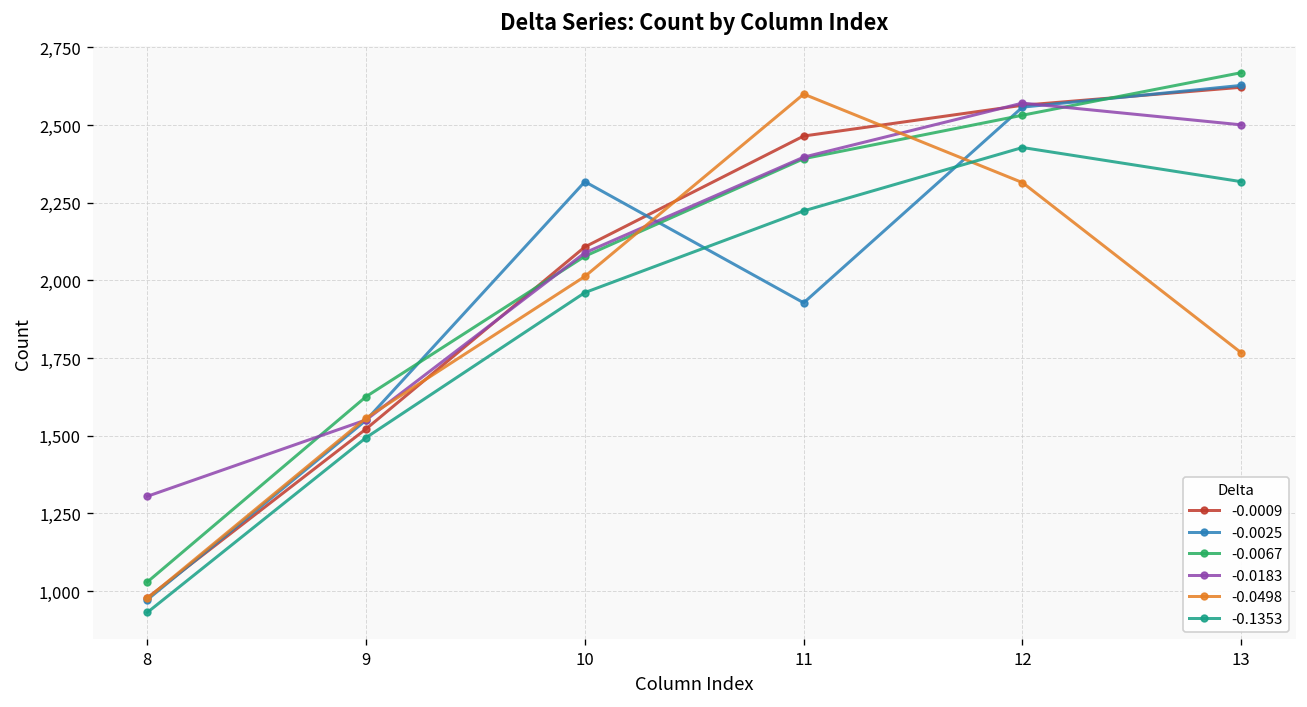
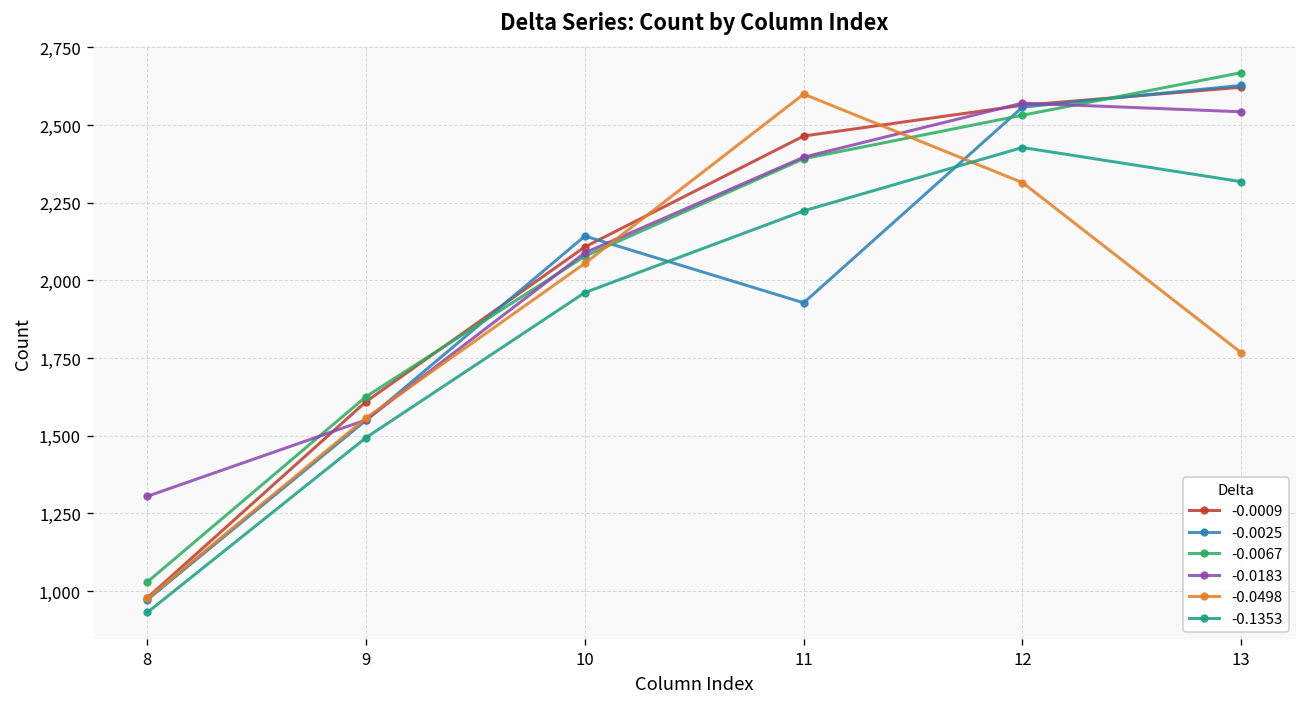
-0.0009, 9: 1,520 -> 1,610
-0.0025, 10: 2,320 -> 2,140
-0.0498, 10: 2,010 -> 2,060
-0.0183, 13: 2,500 -> 2,540
